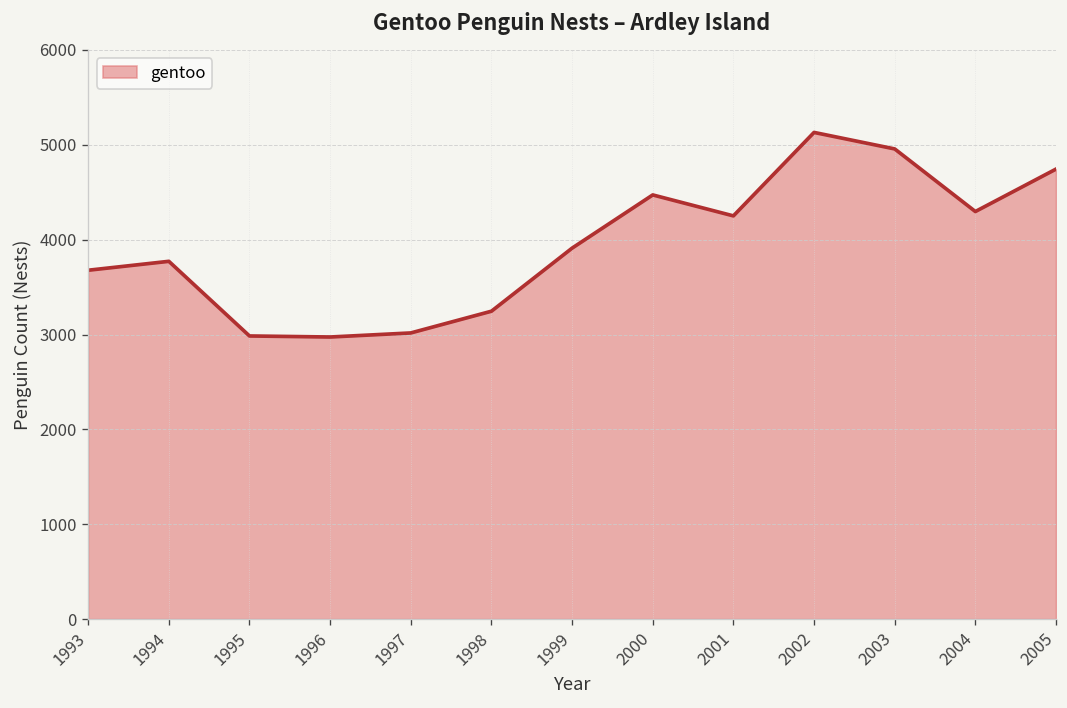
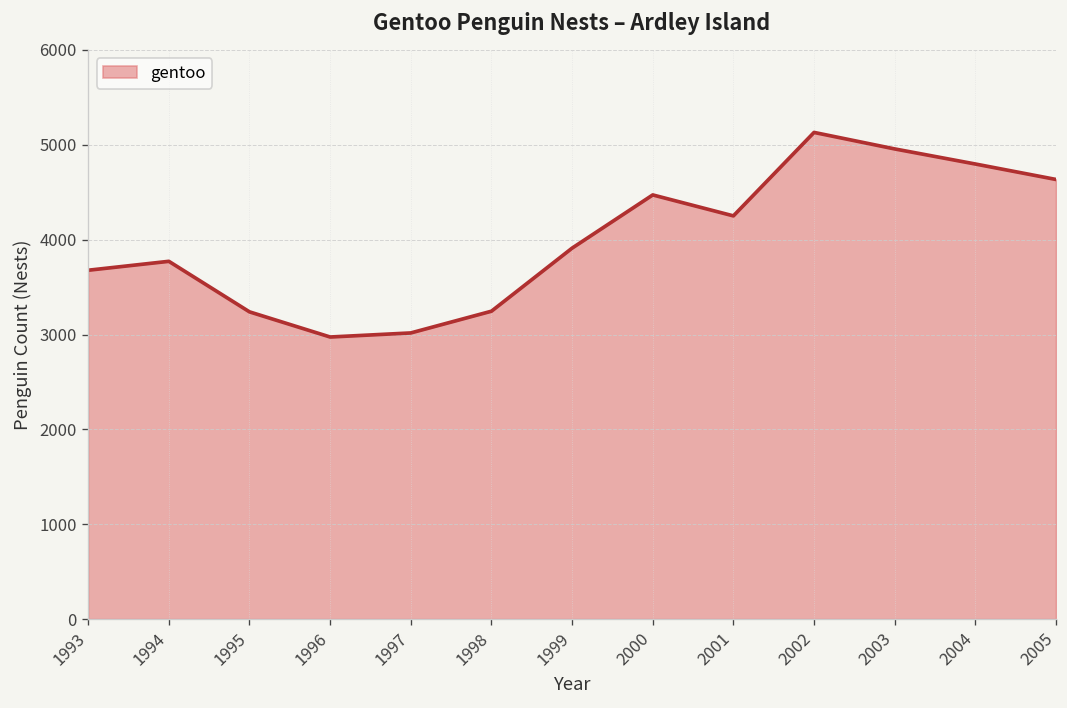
1995: 3000 -> 3200
2004: 4300 -> 4800
2005: 4700 -> 4600
